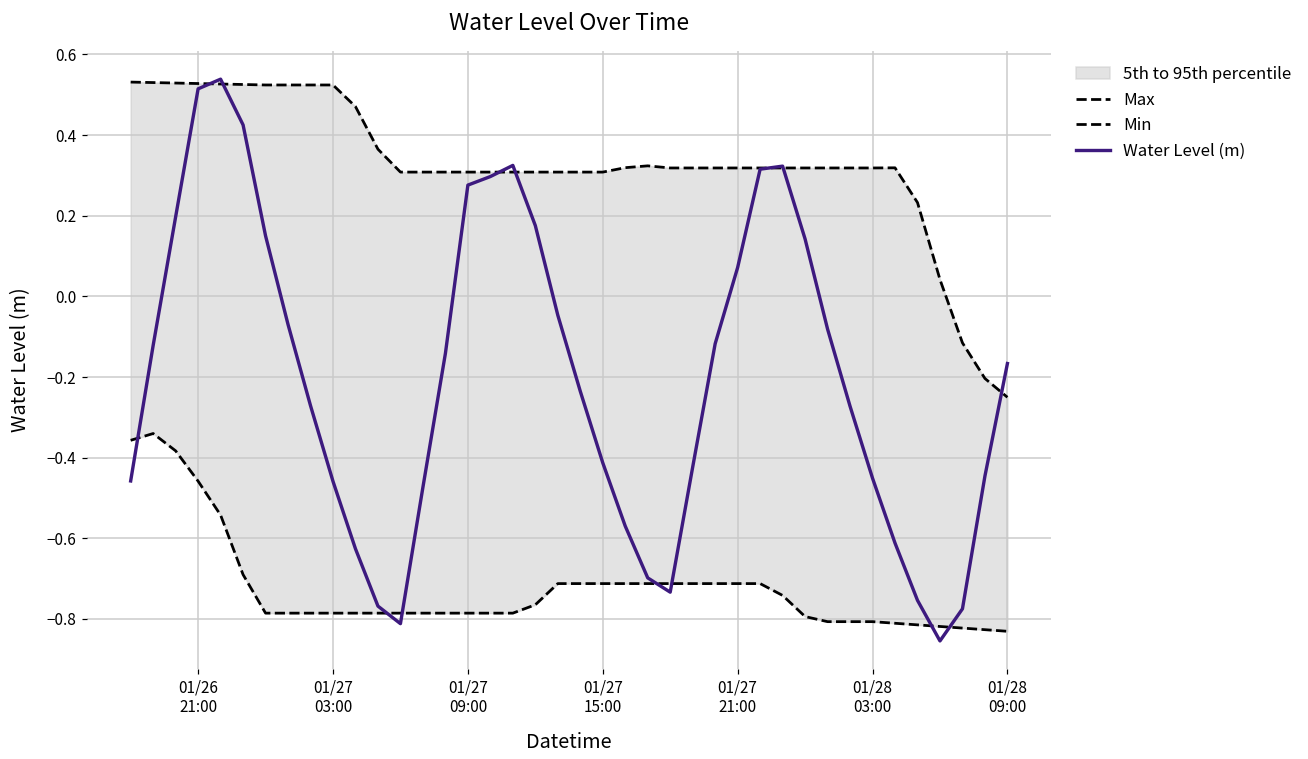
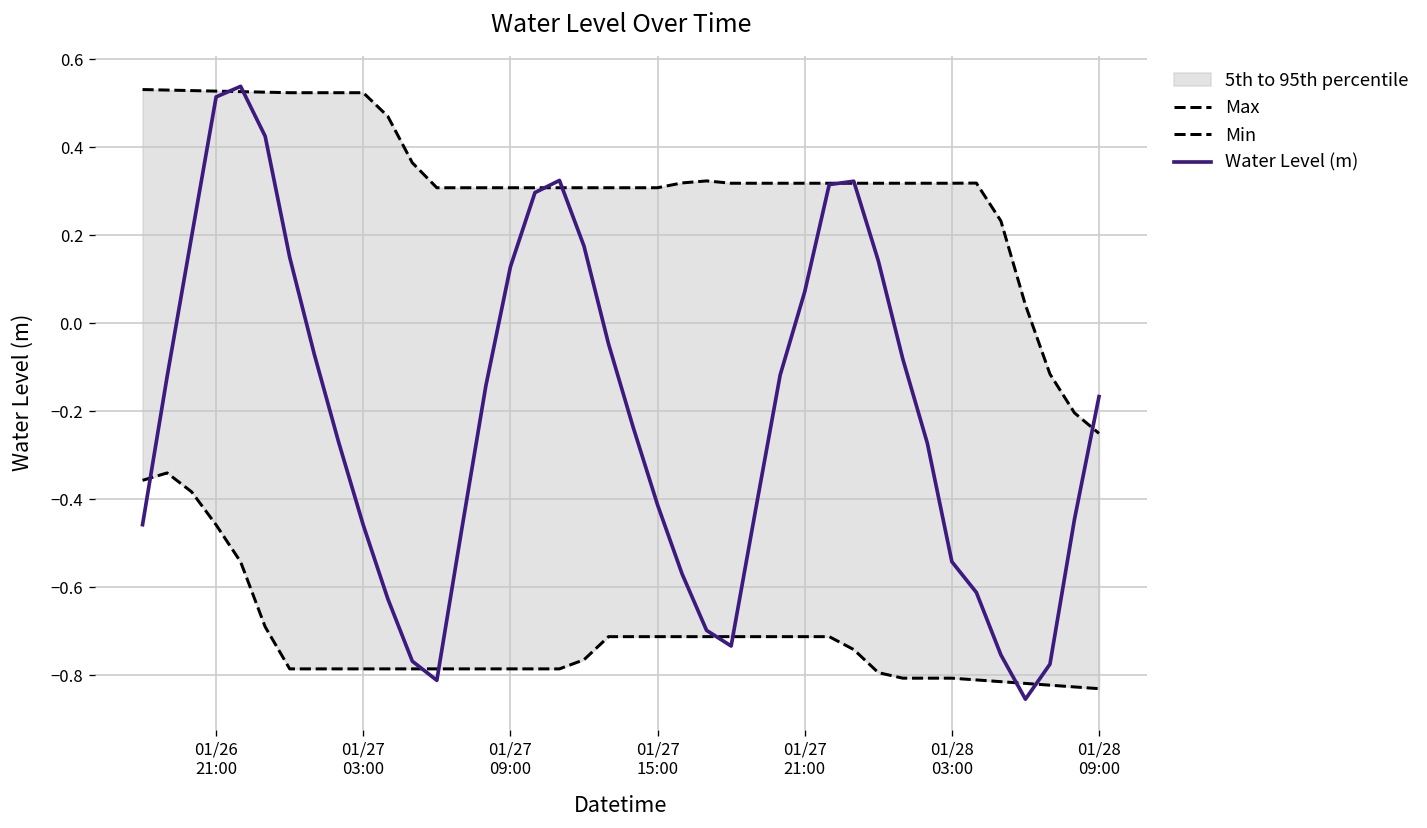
Water Level (m), 01/27 09:00: 0.28 -> 0.13
Water Level (m), 01/28 03:00: -0.45 -> -0.54
